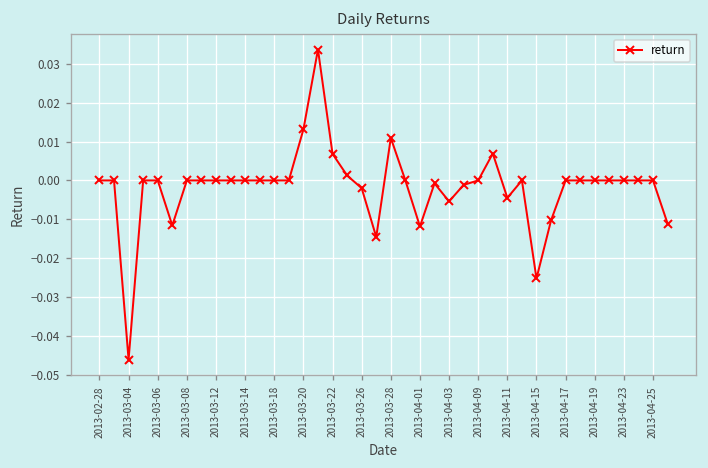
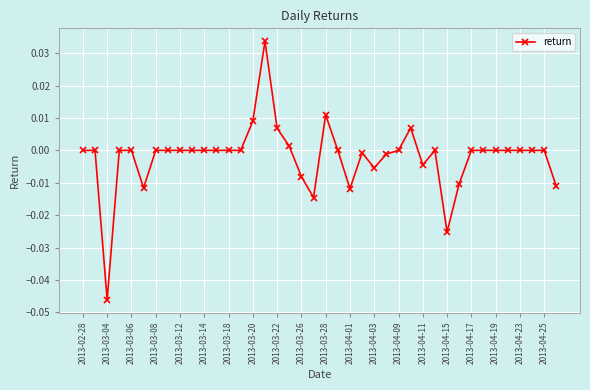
2013-03-20: 0.013 -> 0.009
2013-03-26: -0.002 -> -0.008
